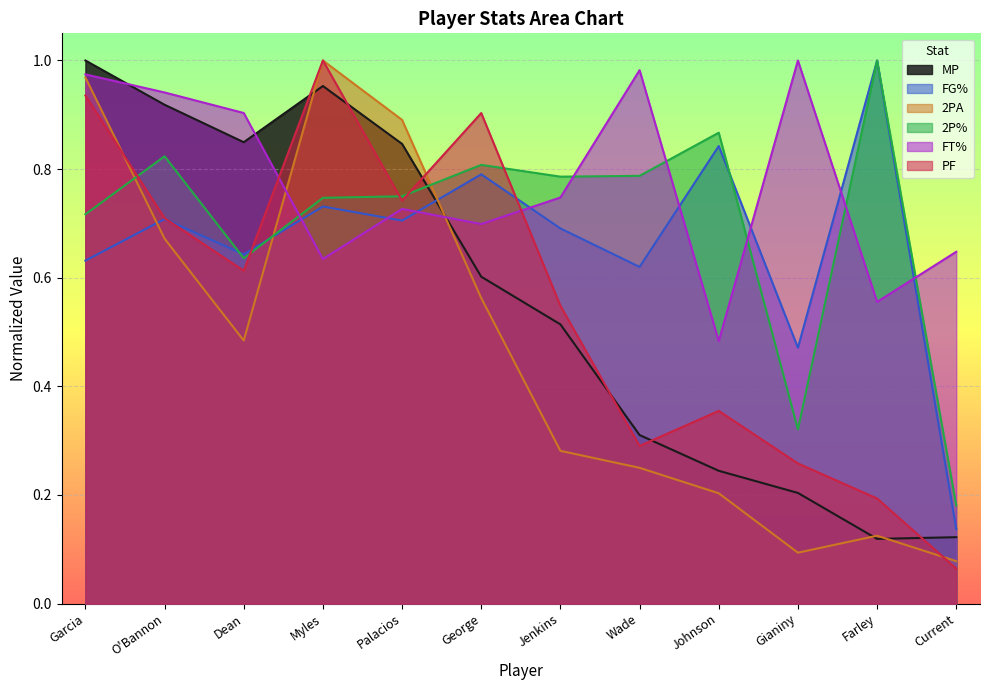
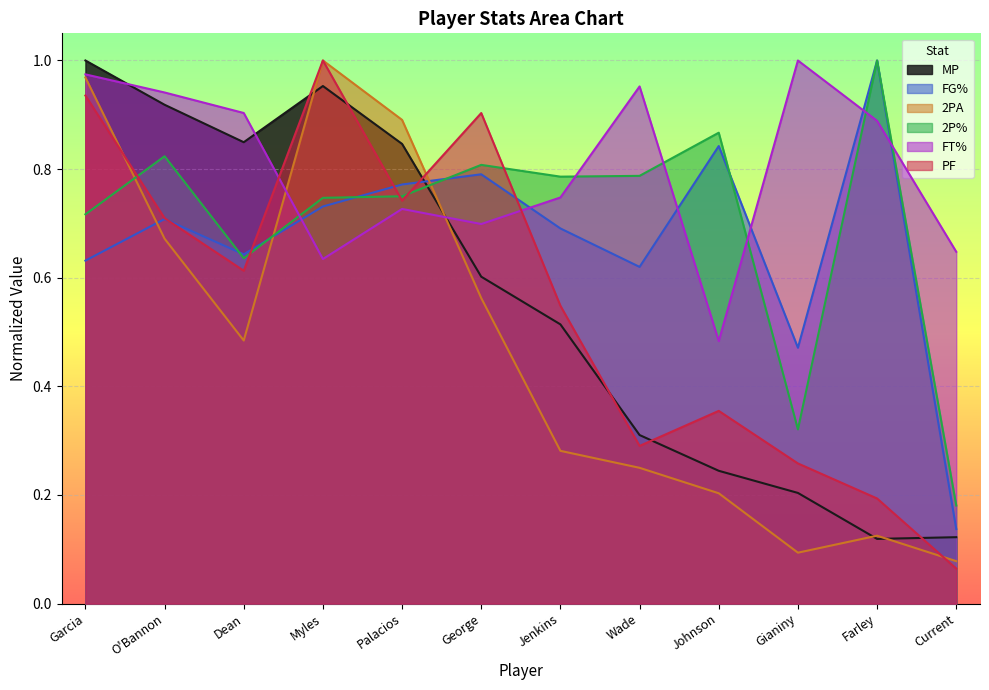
FG%, Palacios: 0.71 -> 0.77
FT%, Wade: 0.98 -> 0.95
FT%, Farley: 0.56 -> 0.89
